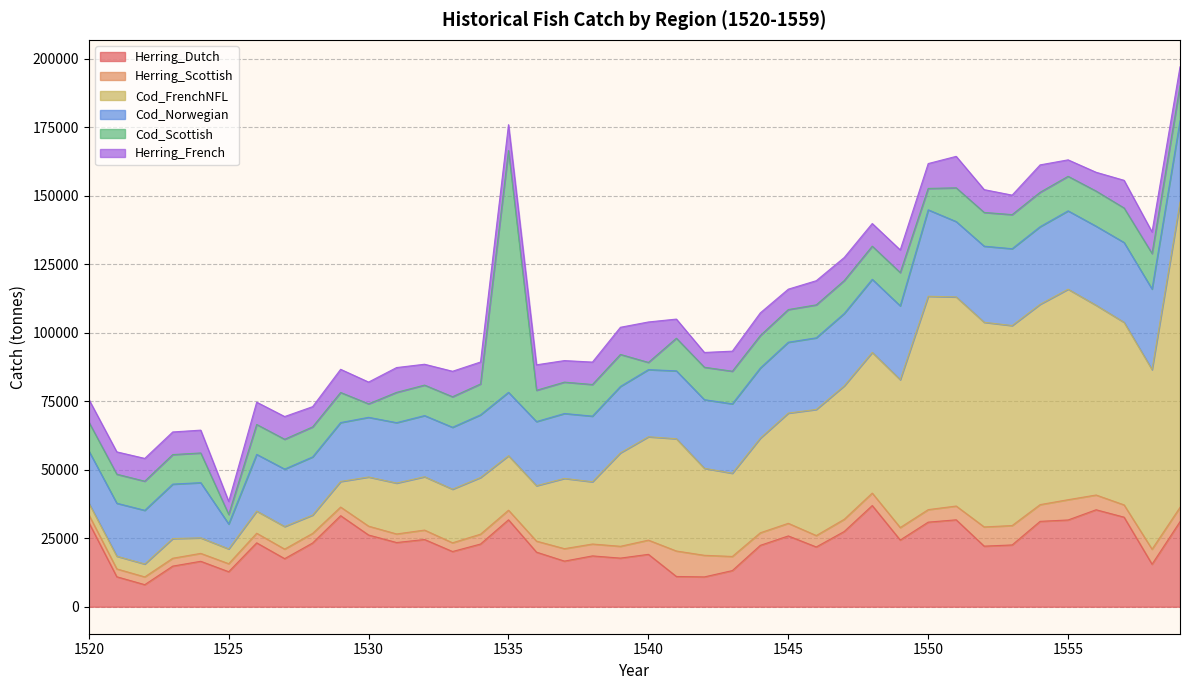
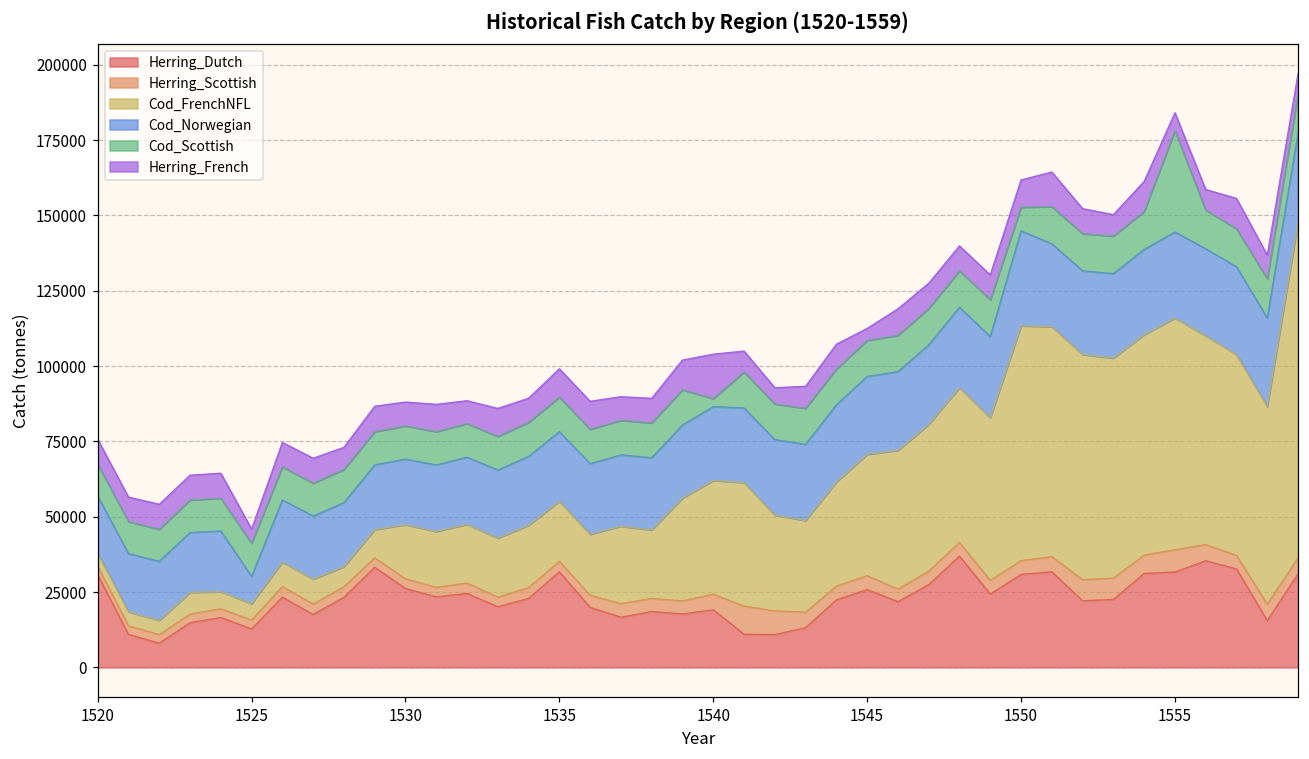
Cod_Scottish, 1525: 3000 -> 11000
Cod_Scottish, 1530: 5000 -> 11000
Cod_Scottish, 1535: 88000 -> 11000
Herring_French, 1545: 7000 -> 4000
Cod_Scottish, 1555: 13000 -> 34000
